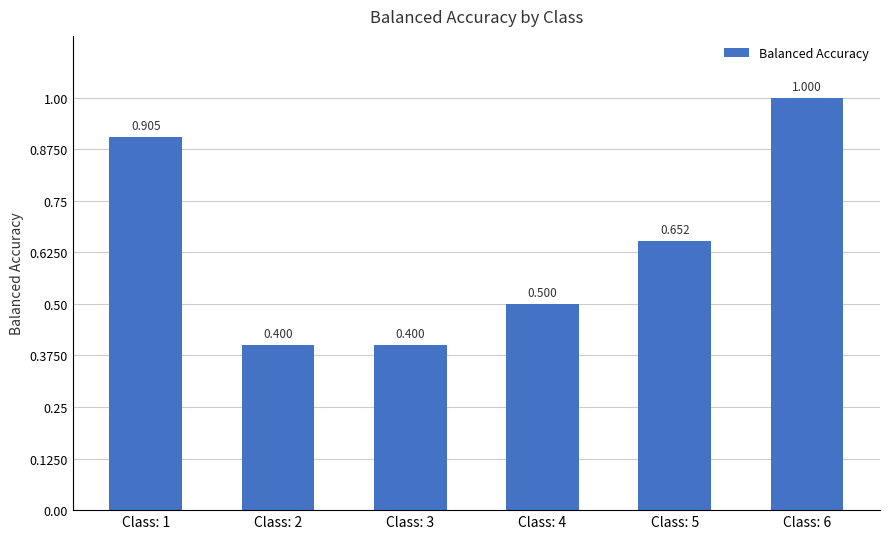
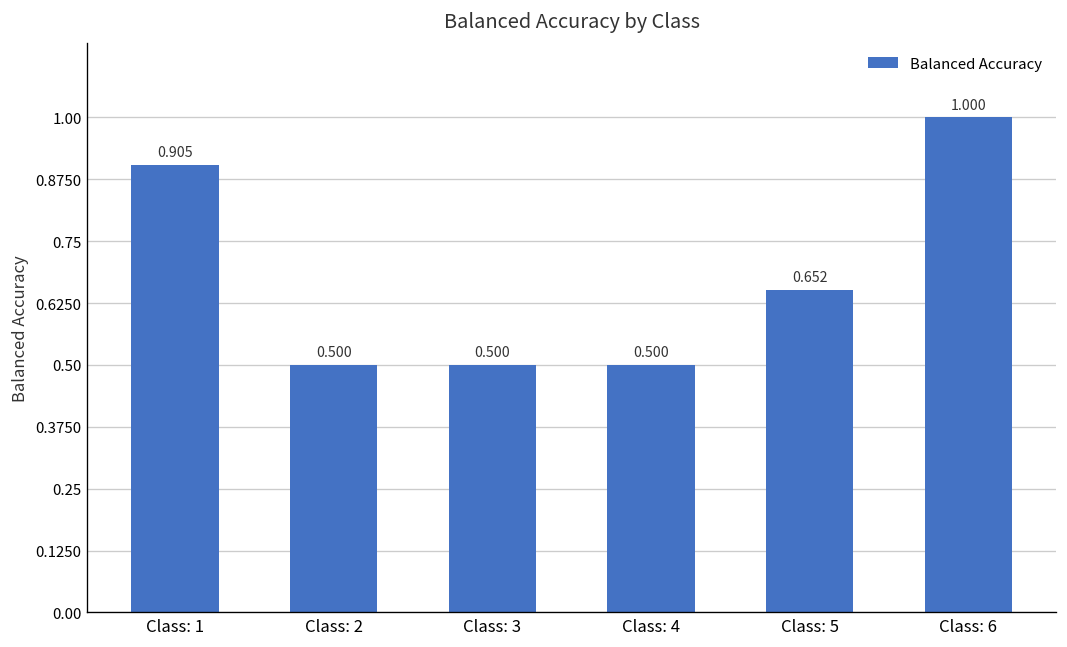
Class: 2: 0.400 -> 0.500
Class: 3: 0.400 -> 0.500
